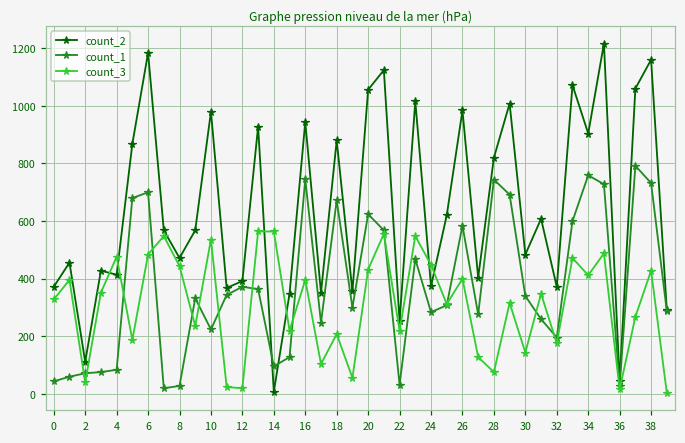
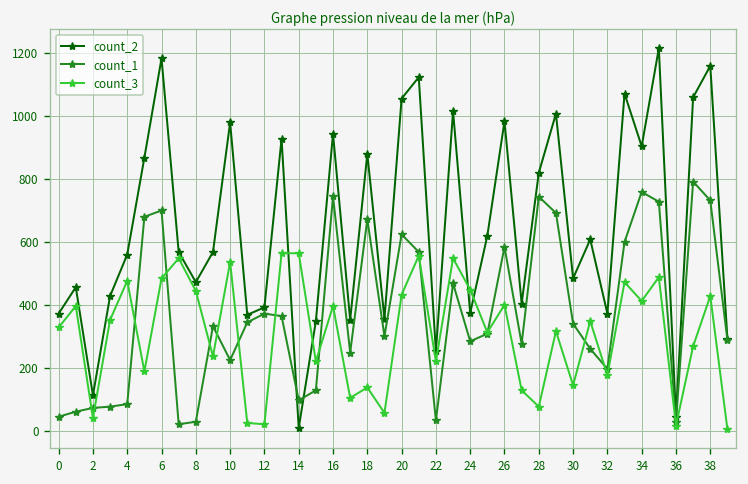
count_2, 4: 410 -> 560
count_3, 18: 210 -> 140
